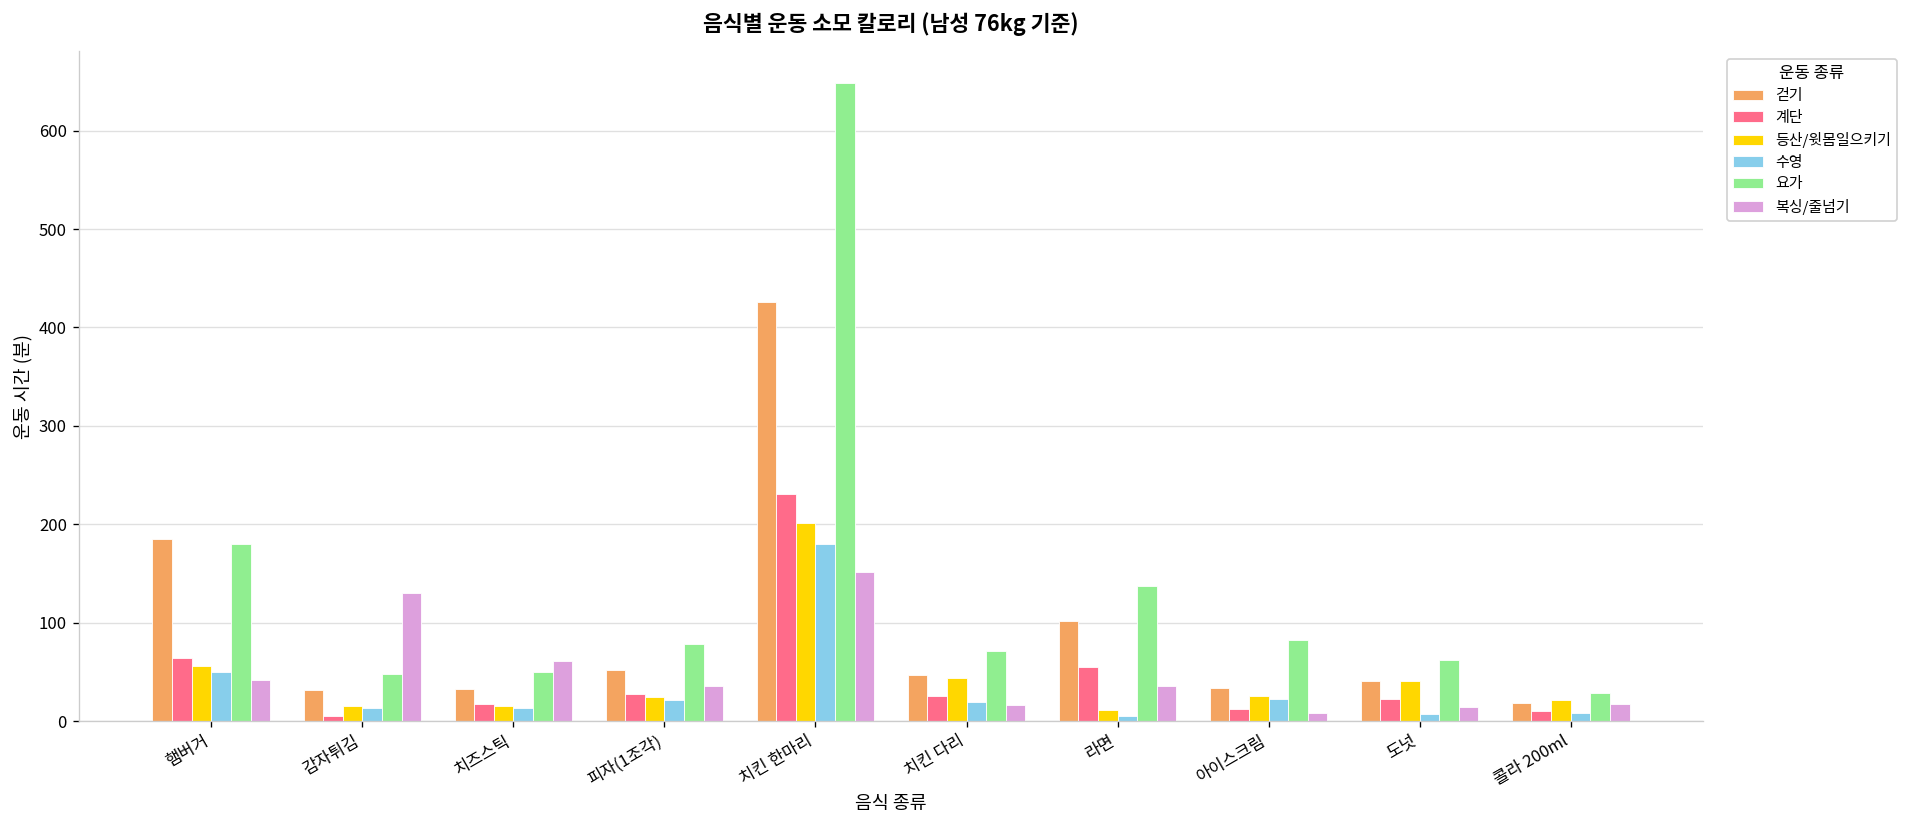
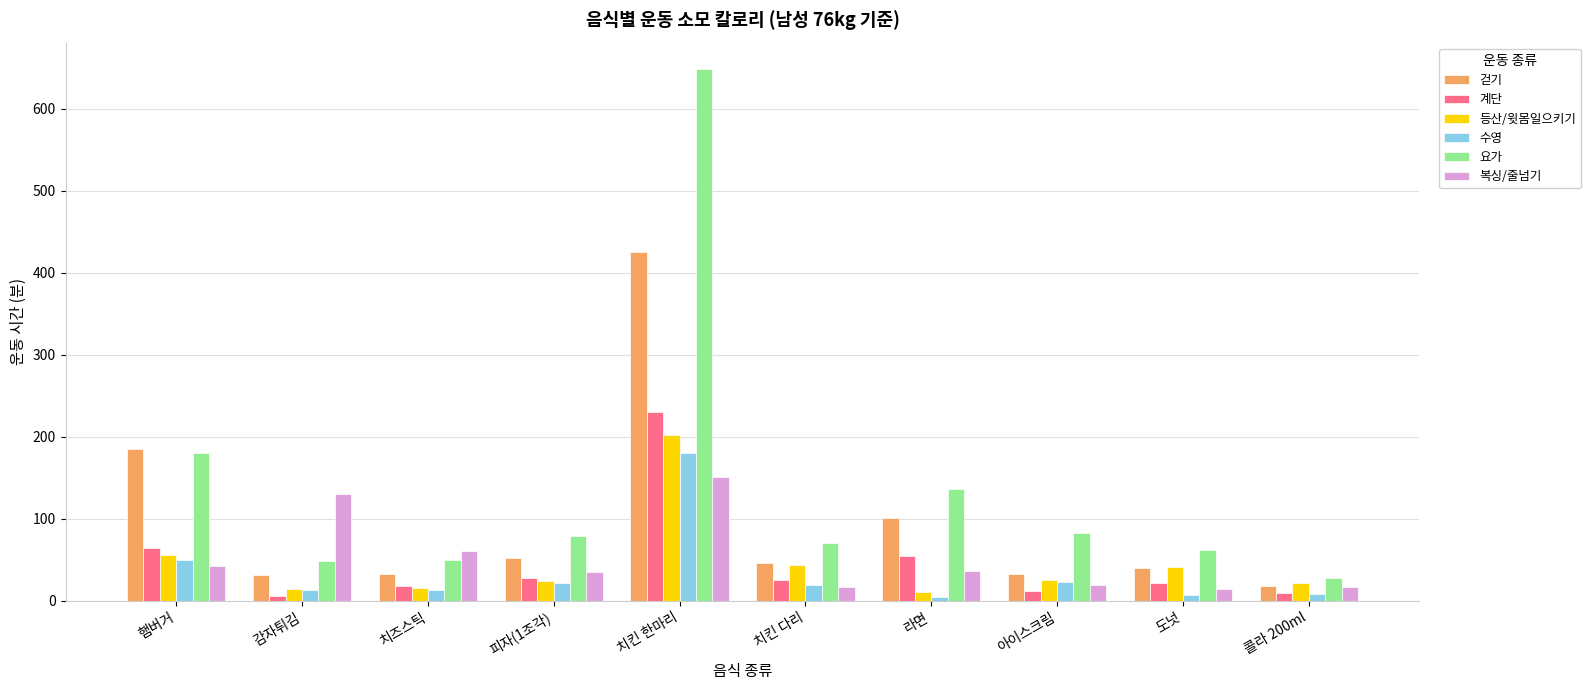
복싱/줄넘기, 아이스크림: 10 -> 20
